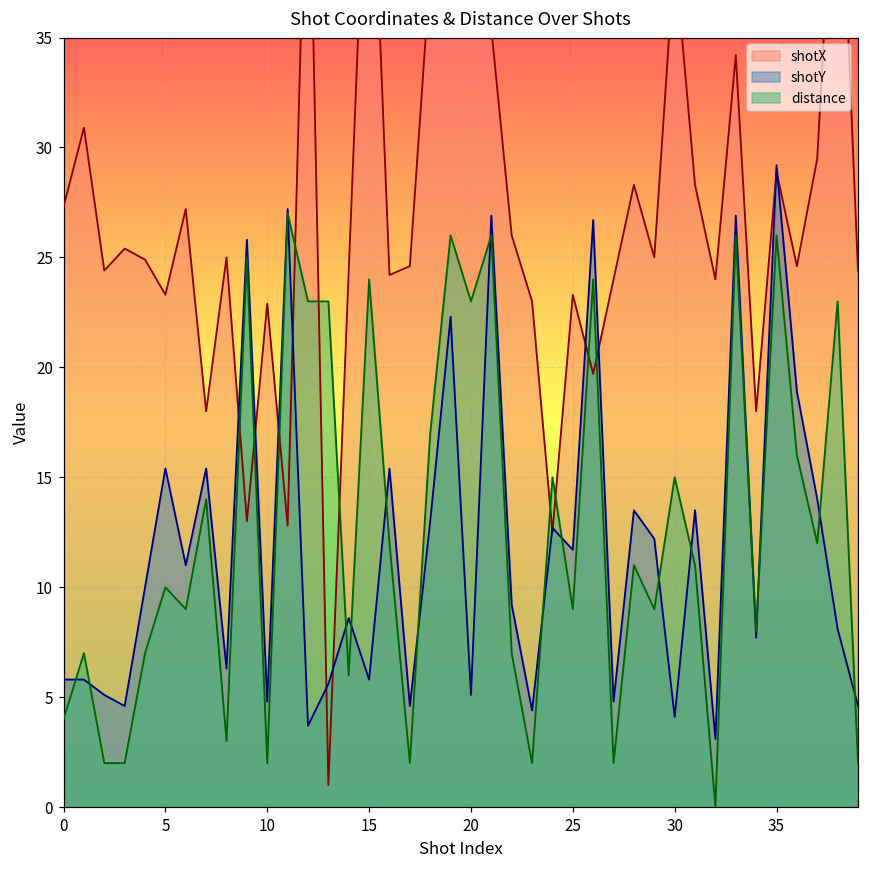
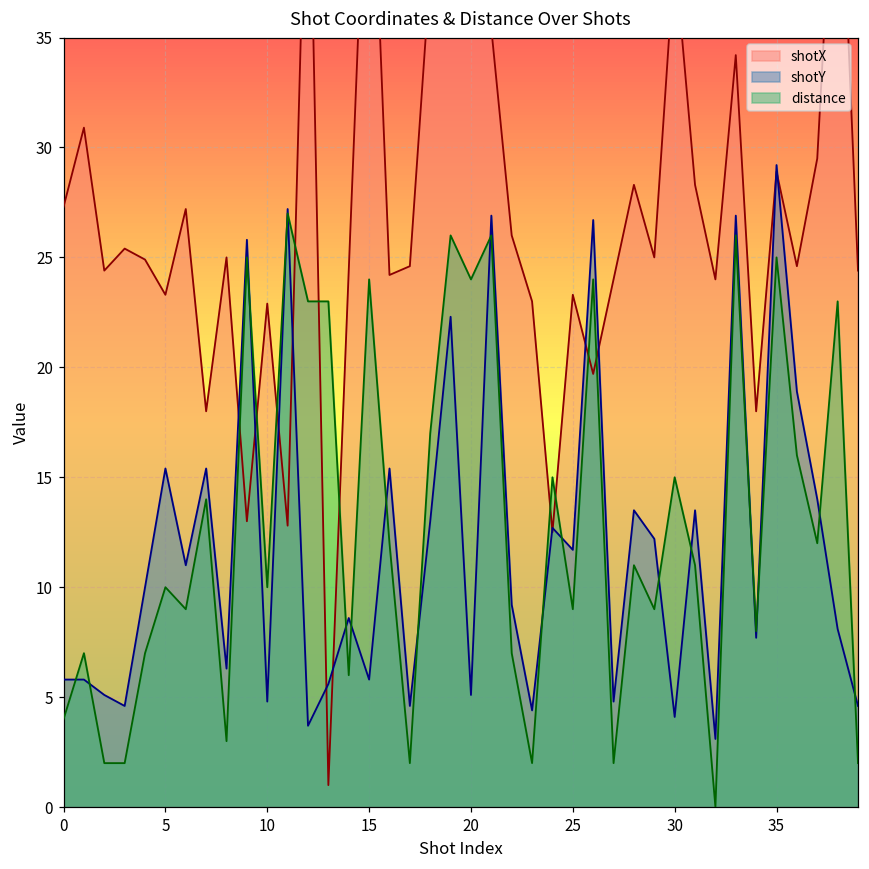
distance, 10: 2 -> 10
distance, 20: 23 -> 24
distance, 35: 26 -> 25
